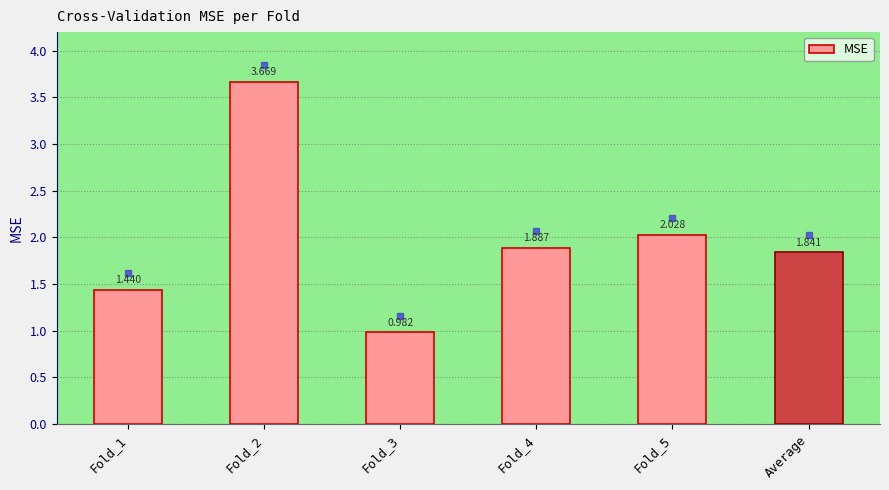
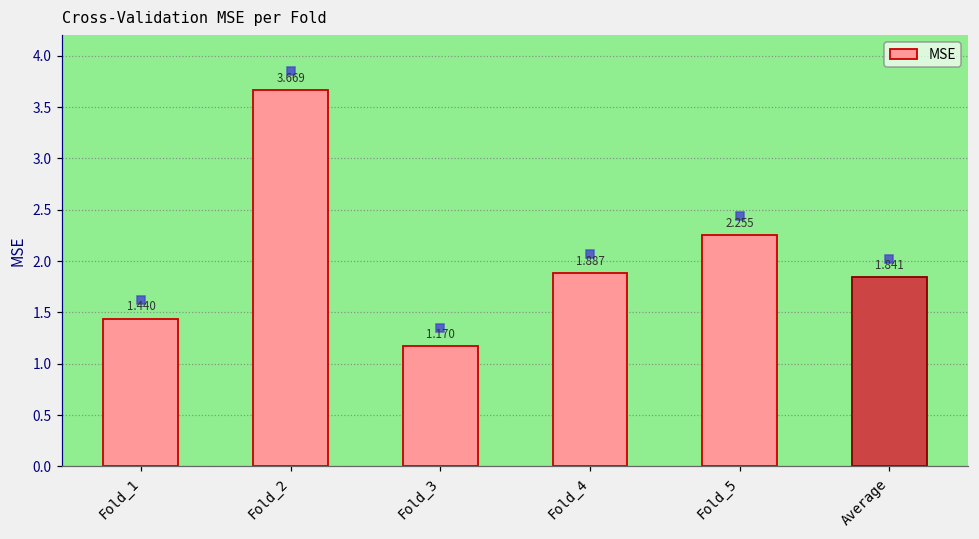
MSE, Fold_3: 0.982 -> 1.170
MSE, Fold_5: 2.028 -> 2.255
